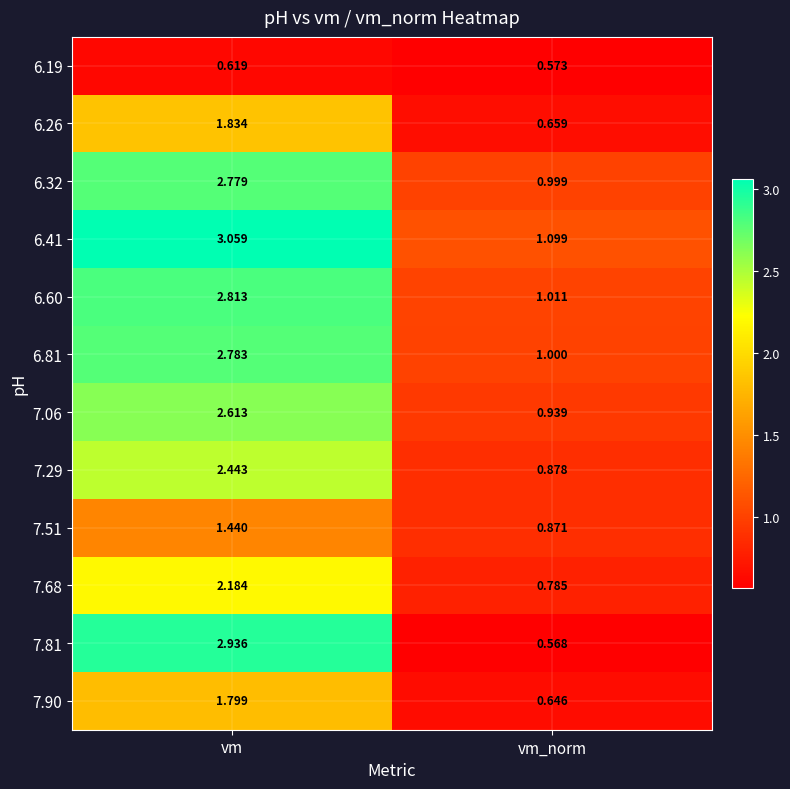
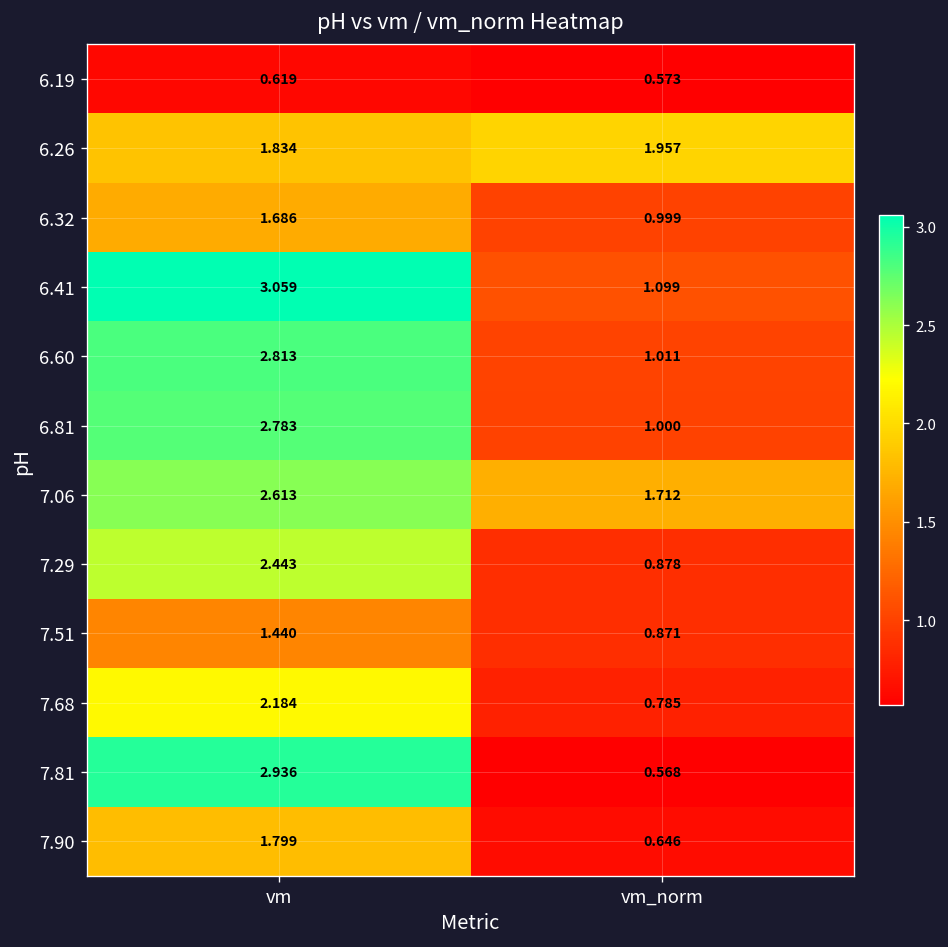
6.26, vm_norm: 0.659 -> 1.957
6.32, vm: 2.779 -> 1.686
7.06, vm_norm: 0.939 -> 1.712
